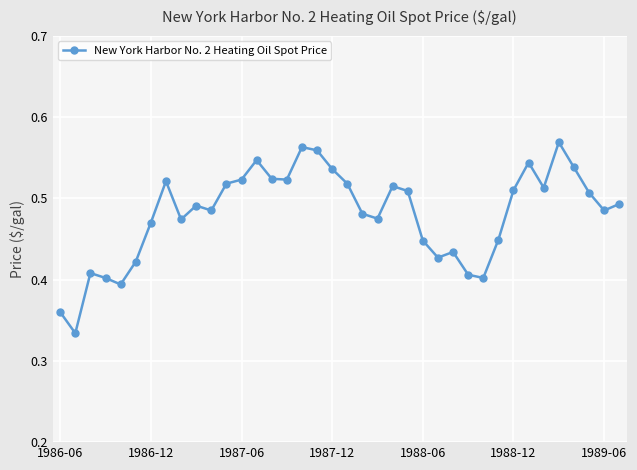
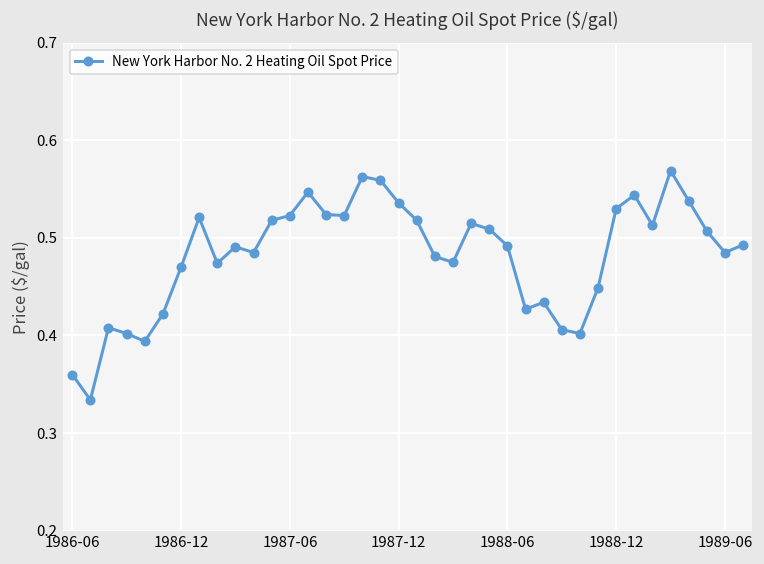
1988-06: 0.45 -> 0.49
1988-12: 0.51 -> 0.53
